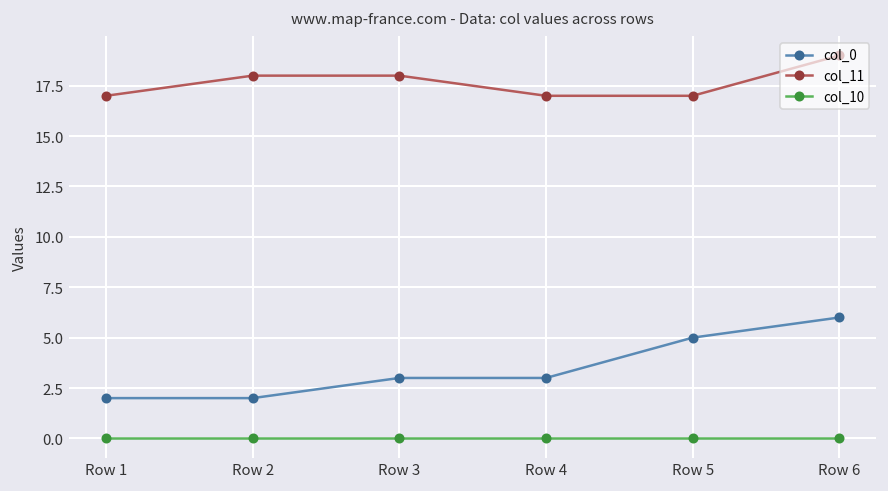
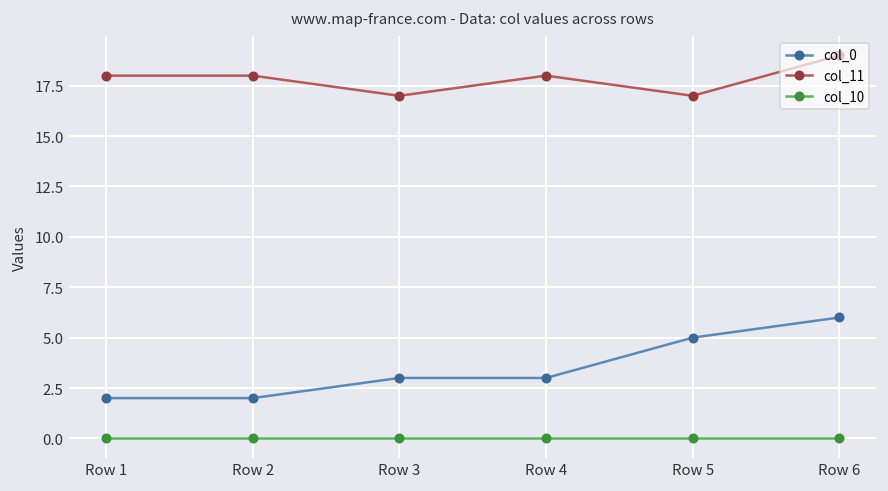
col_11, Row 1: 17 -> 18
col_11, Row 3: 18 -> 17
col_11, Row 4: 17 -> 18
